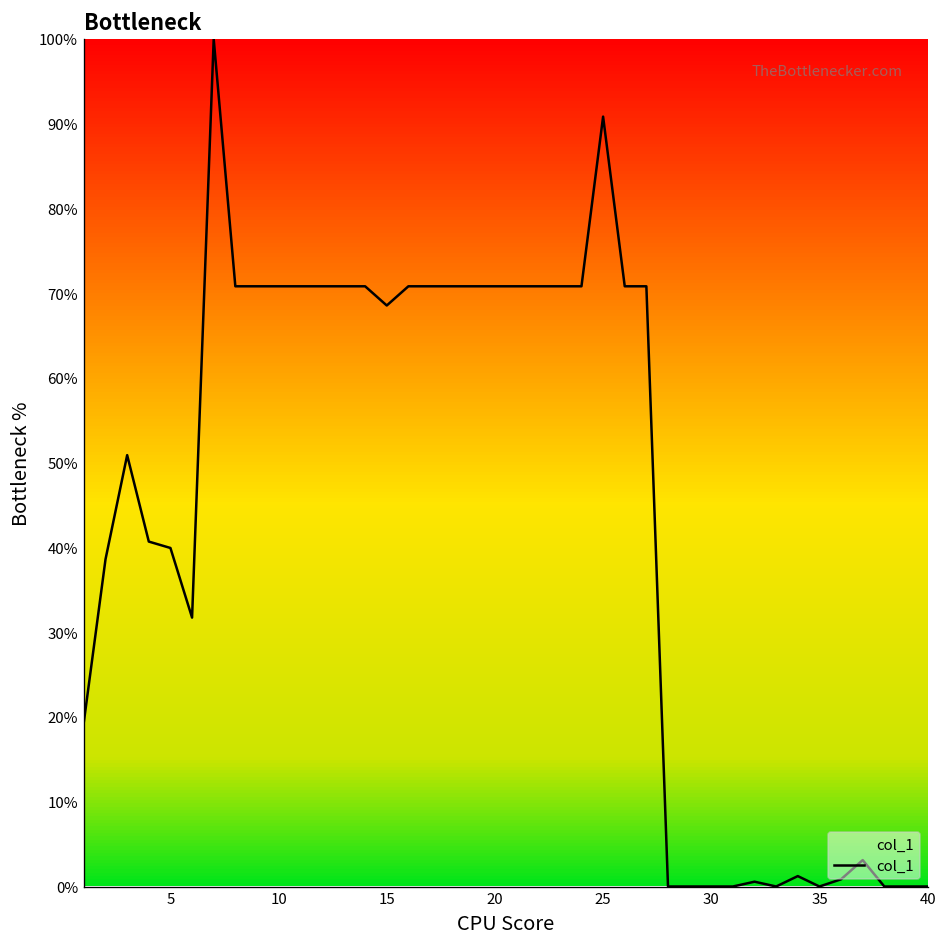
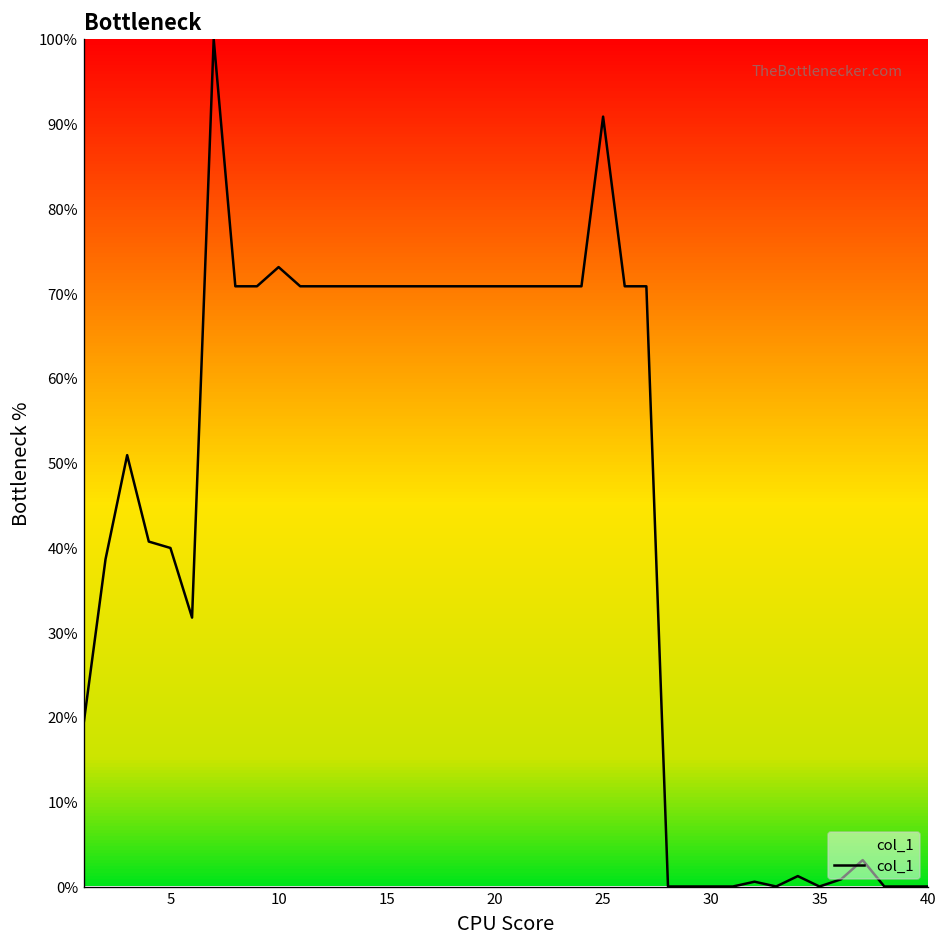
10: 71% -> 73%
15: 69% -> 71%
